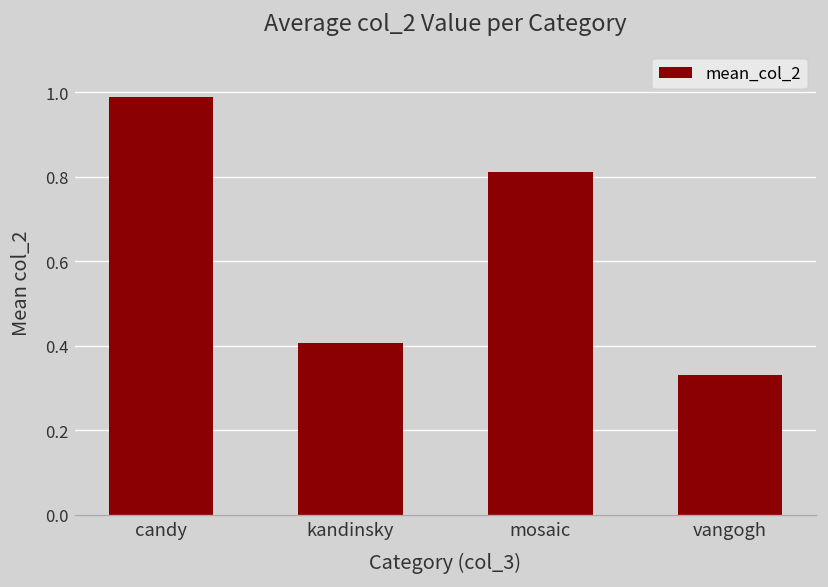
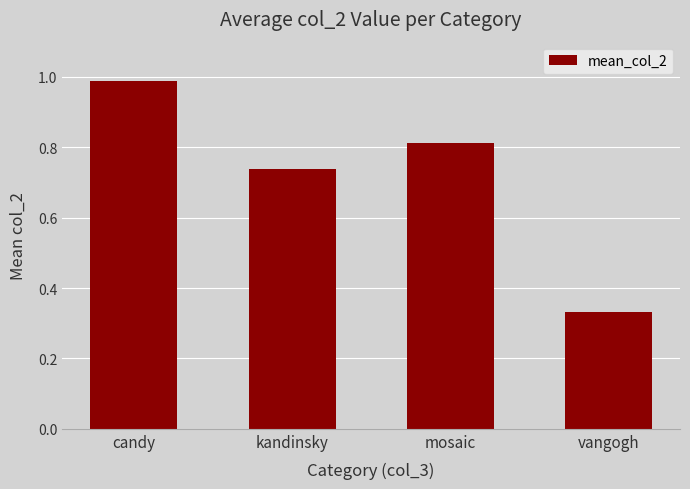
kandinsky: 0.41 -> 0.74
